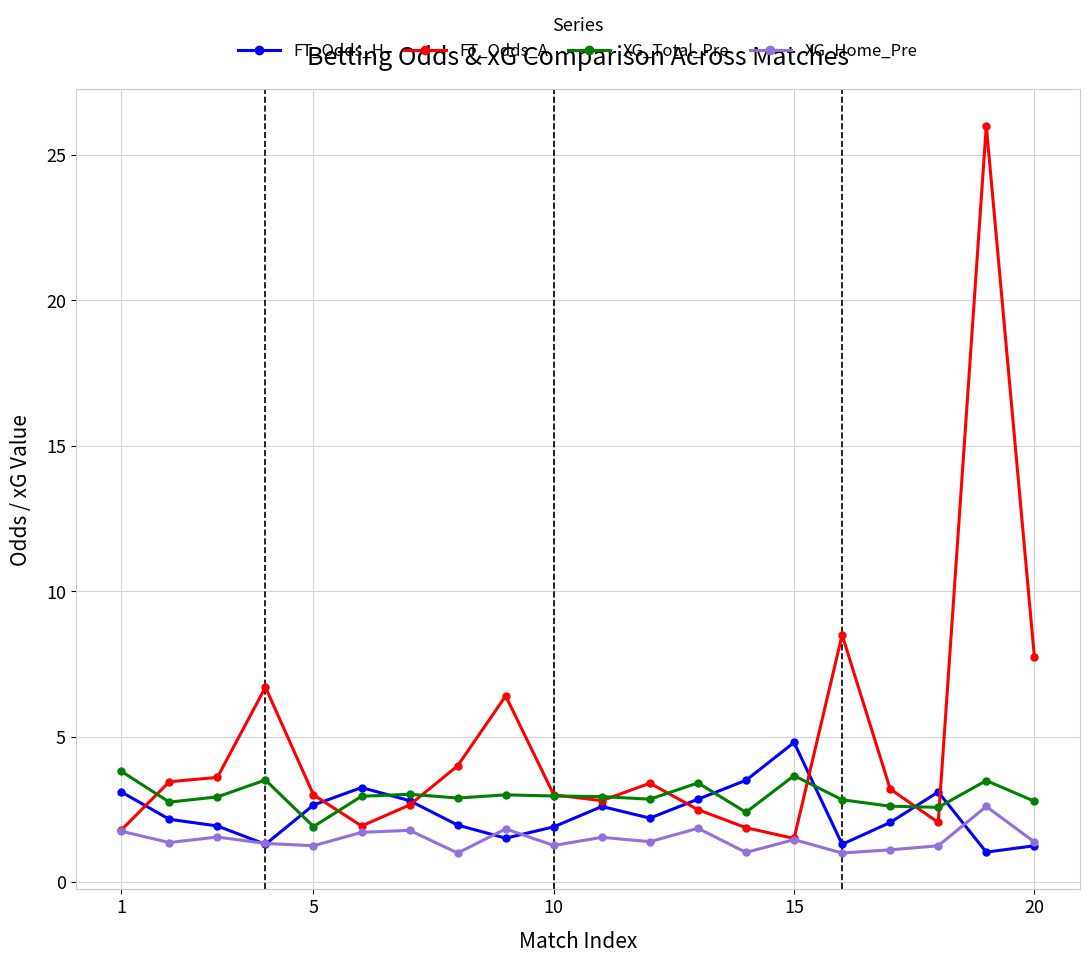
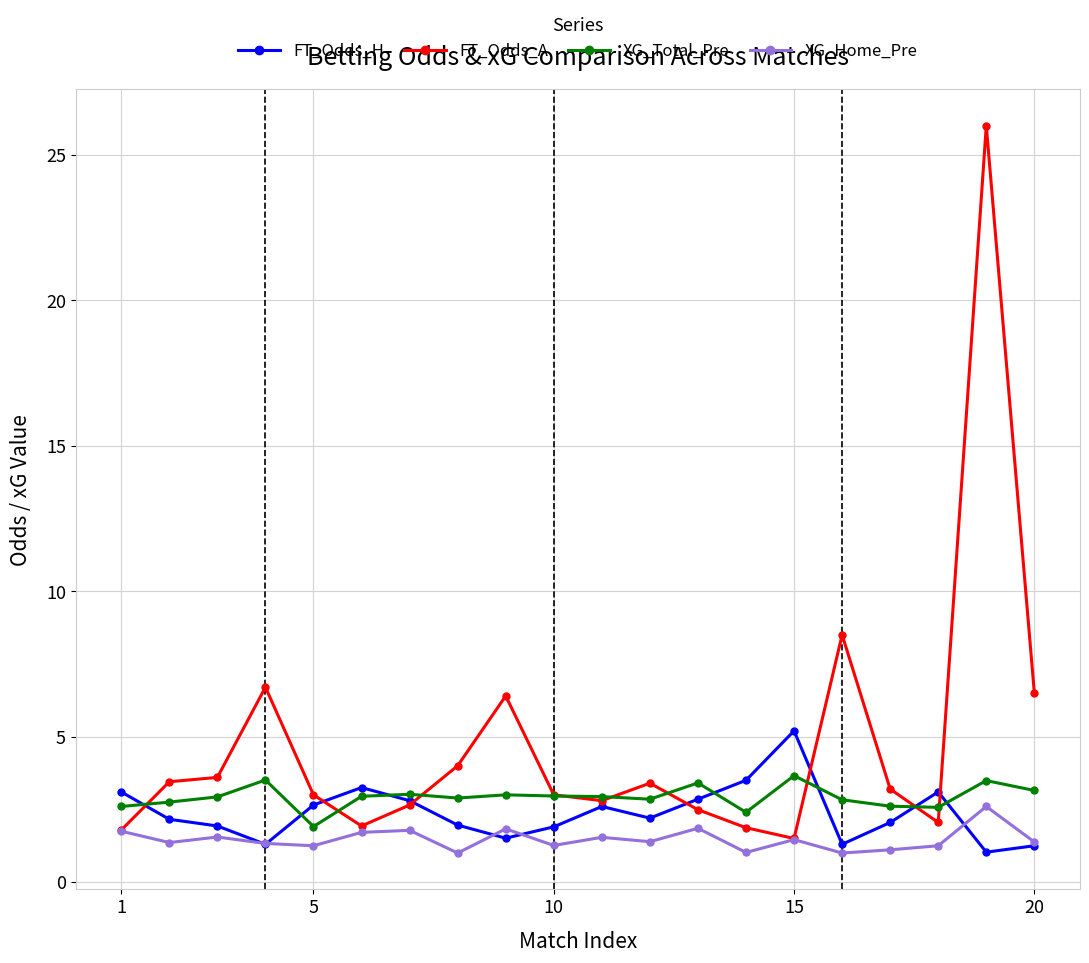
XG_Total_Pre, 1: 3.8 -> 2.6
FT_Odds_H, 15: 4.8 -> 5.2
FT_Odds_A, 20: 7.8 -> 6.5
XG_Total_Pre, 20: 2.8 -> 3.2
